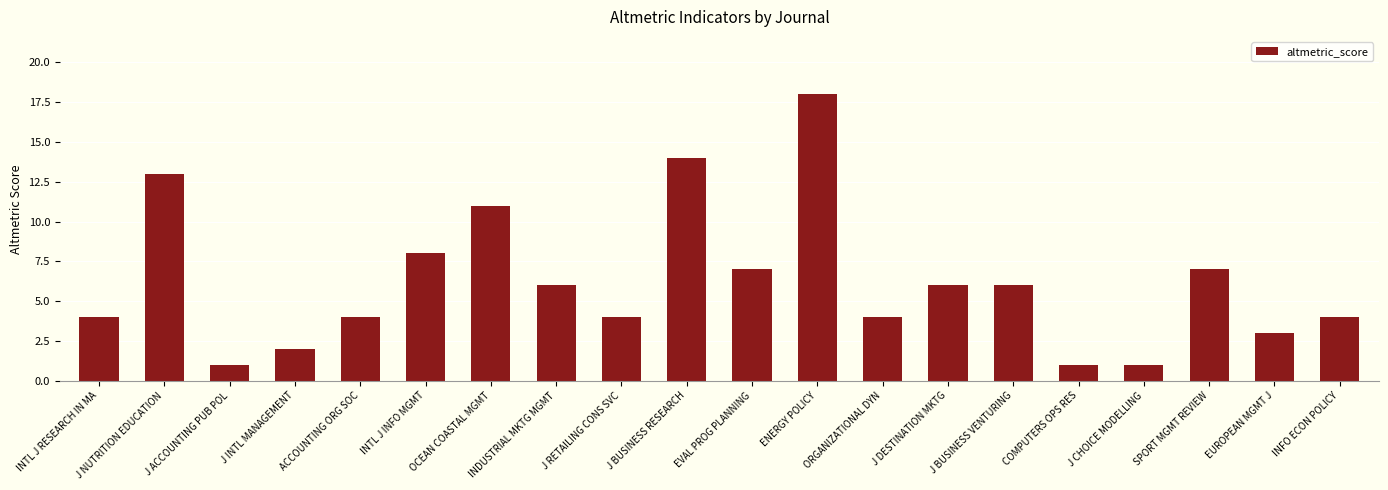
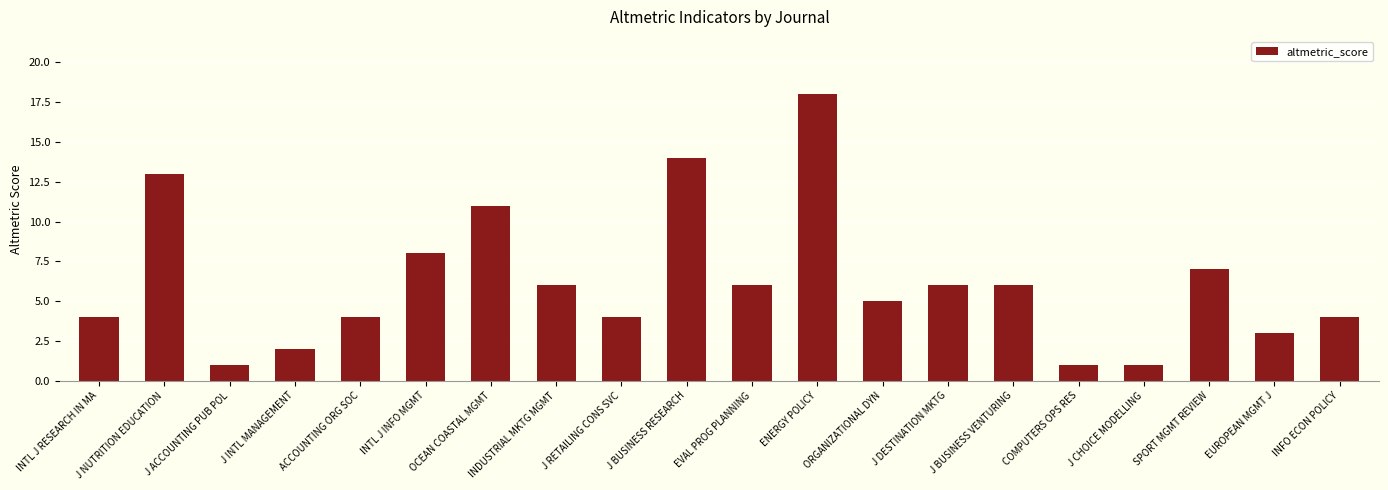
EVAL PROG PLANNING: 7 -> 6
ORGANIZATIONAL DYN: 4 -> 5
